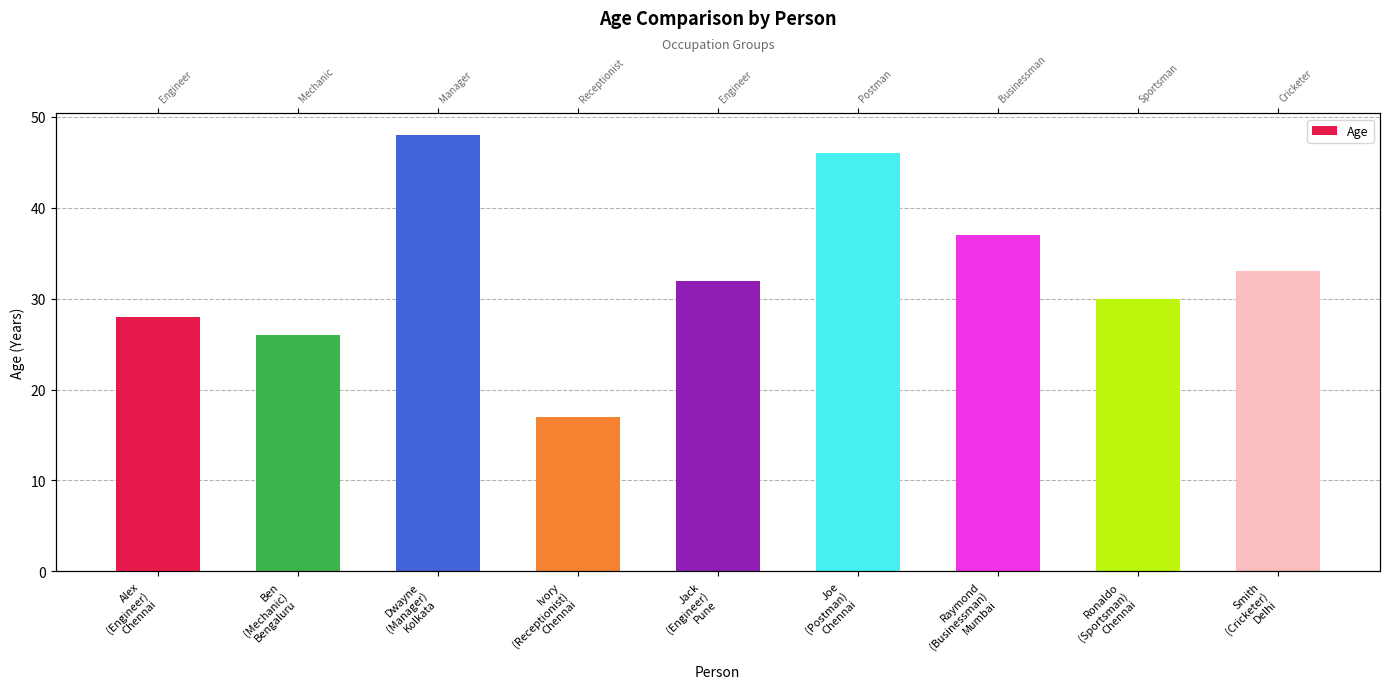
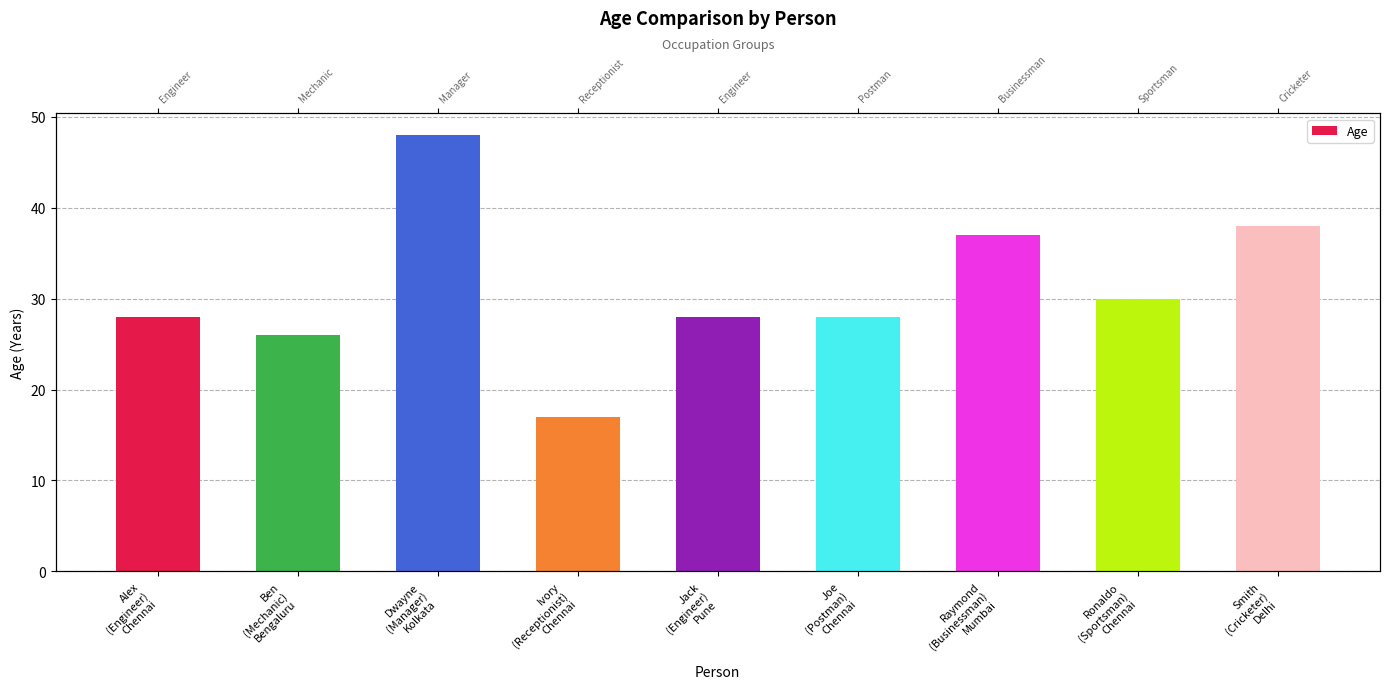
Jack (Engineer) Pune: 32 -> 28
Joe (Postman) Chennai: 46 -> 28
Smith (Cricketer) Delhi: 33 -> 38
